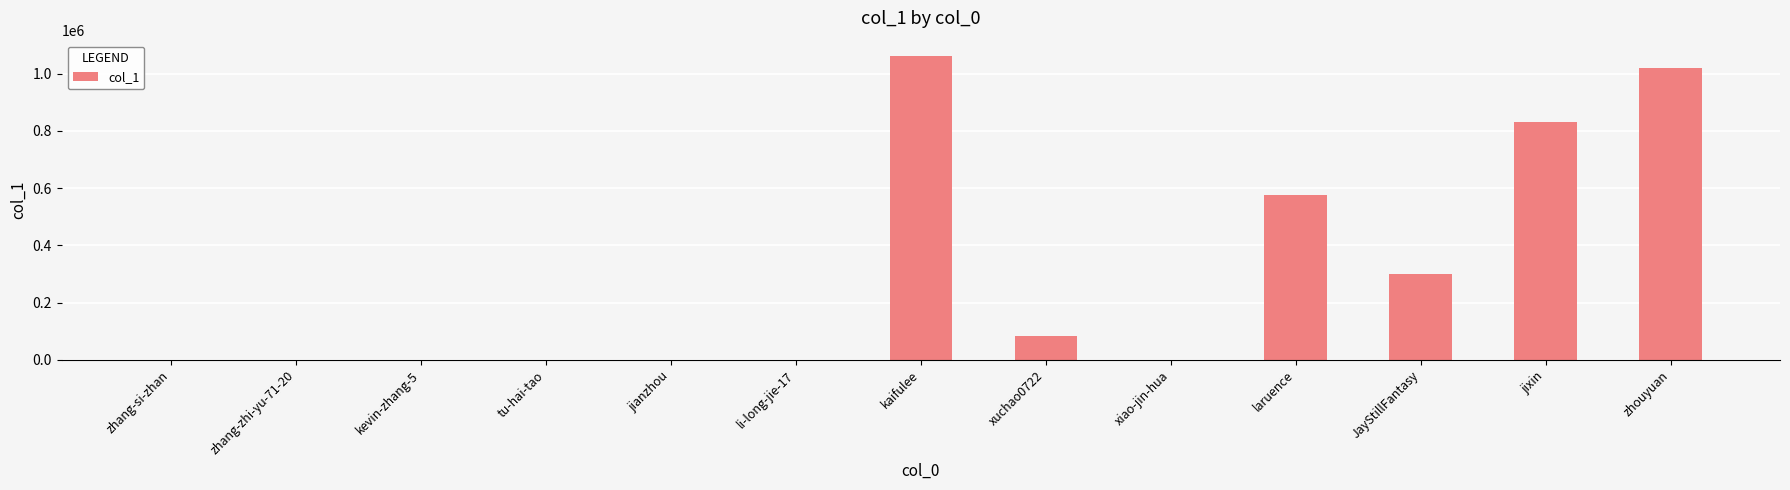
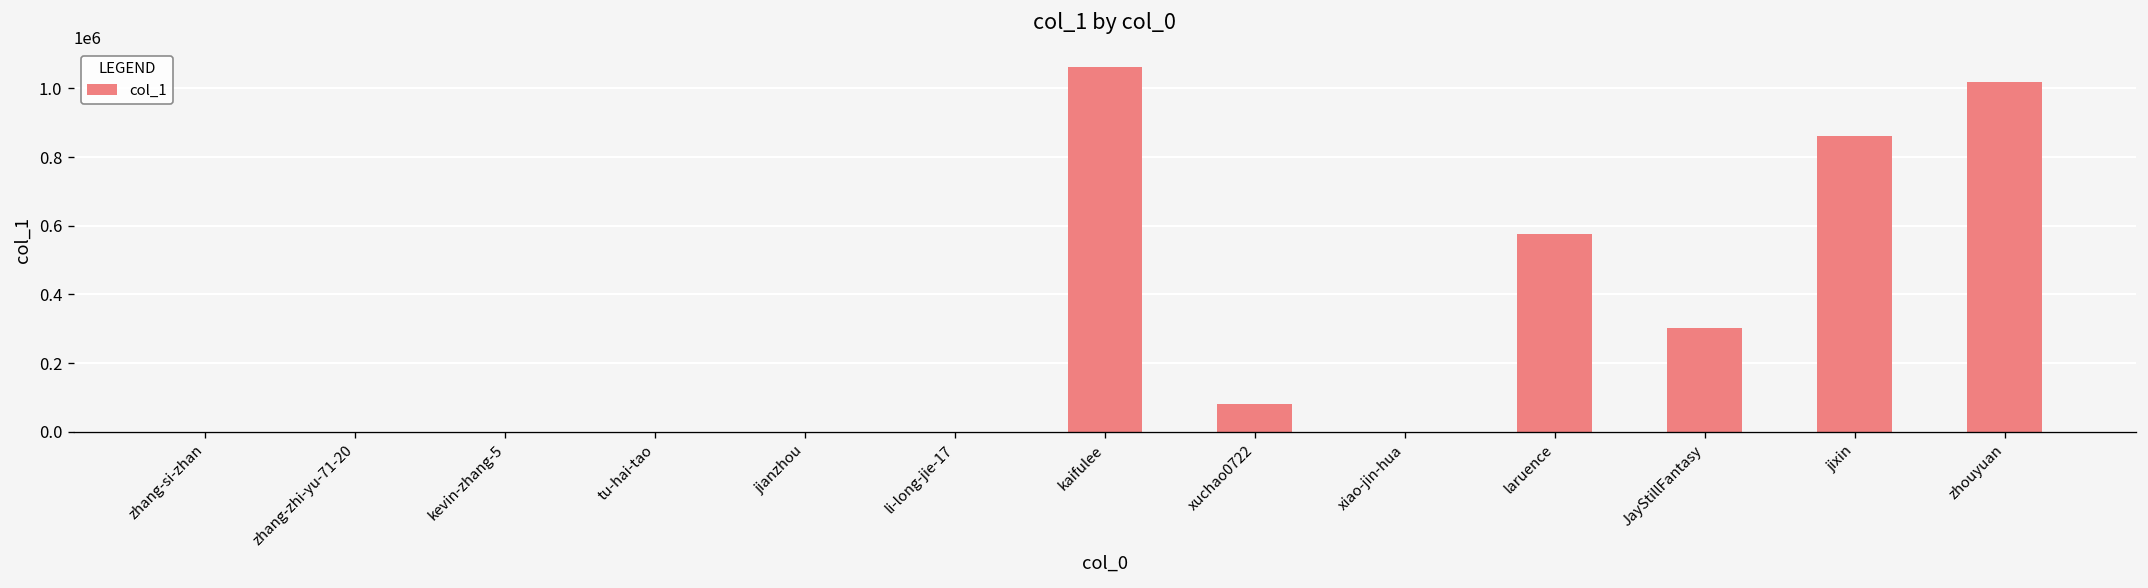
jixin: 830000 -> 860000
